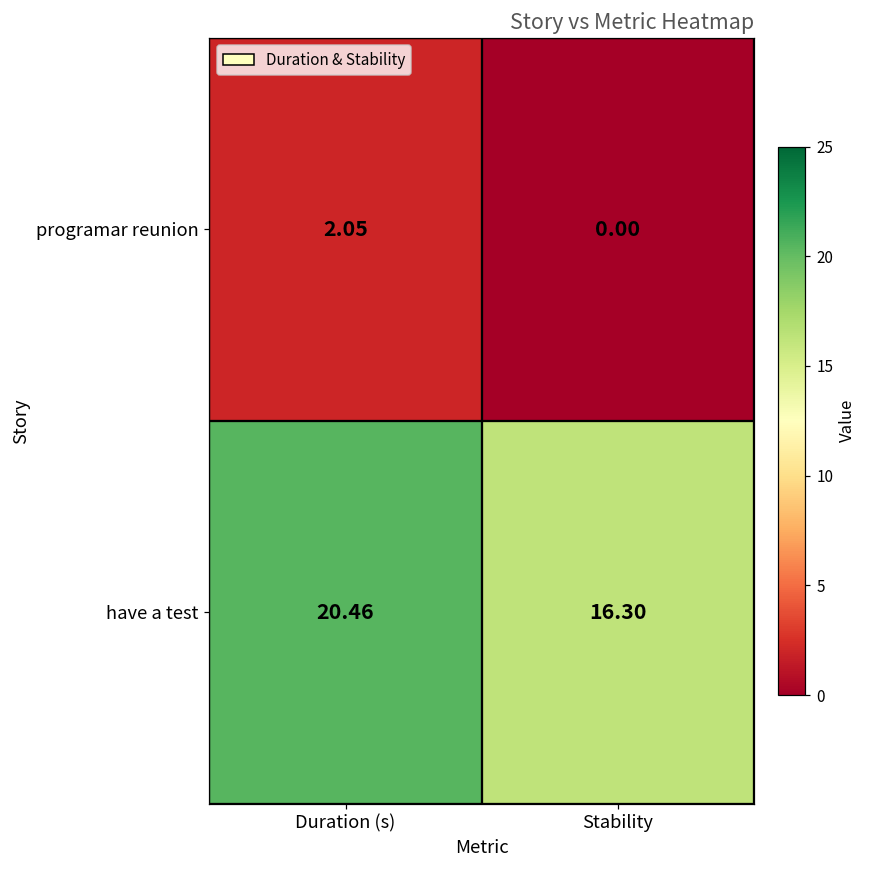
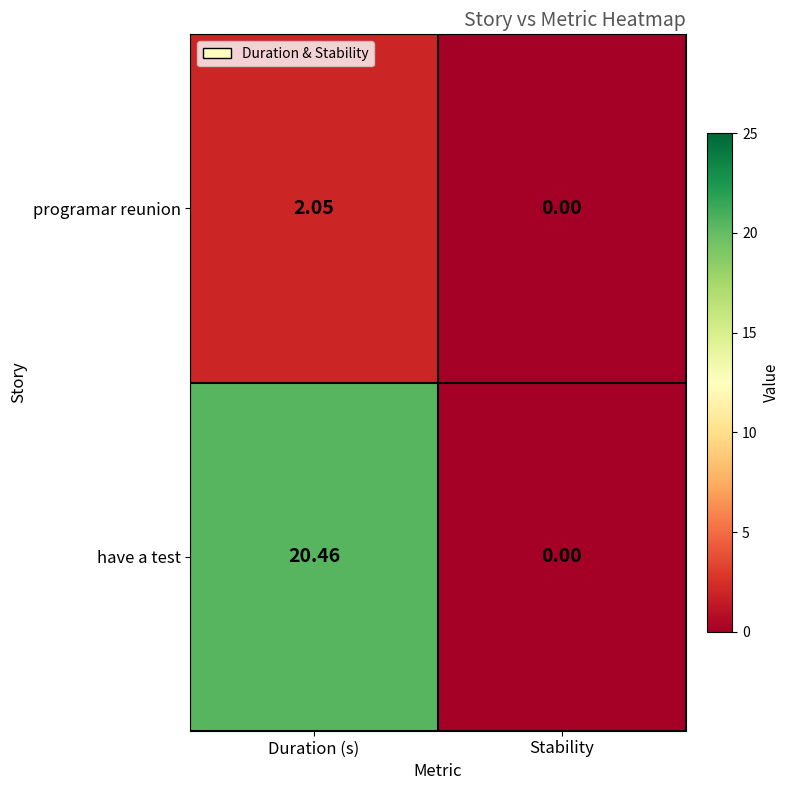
have a test, Stability: 16.30 -> 0.00
